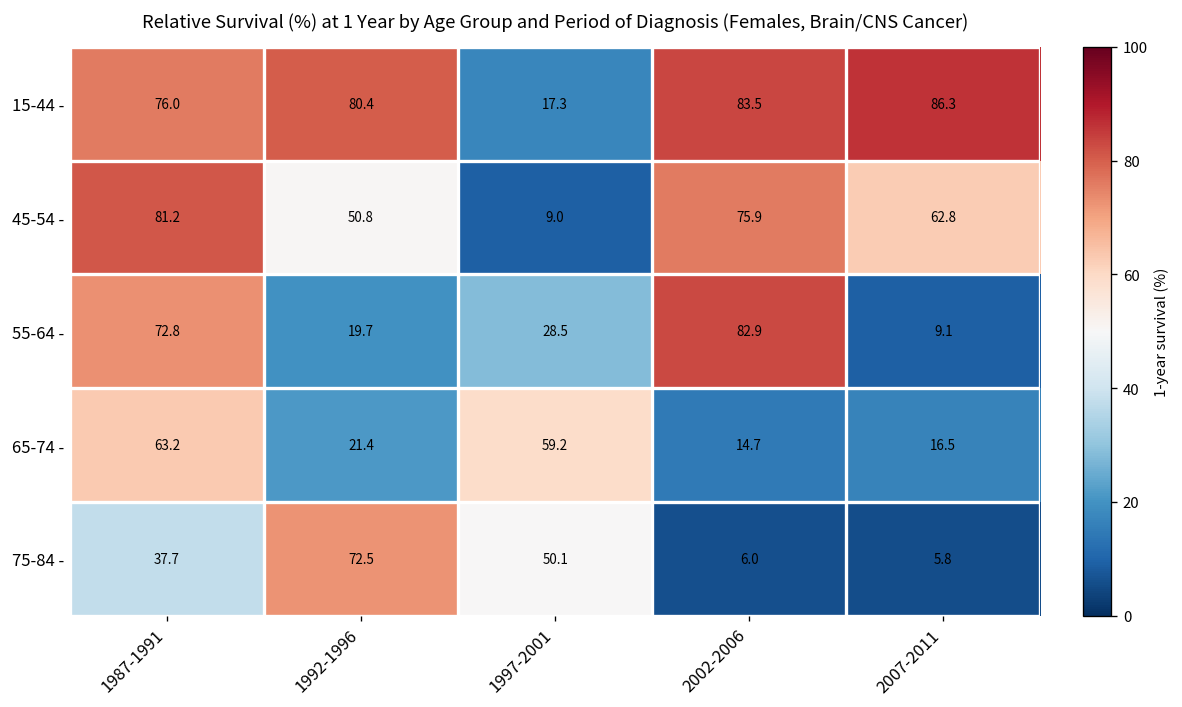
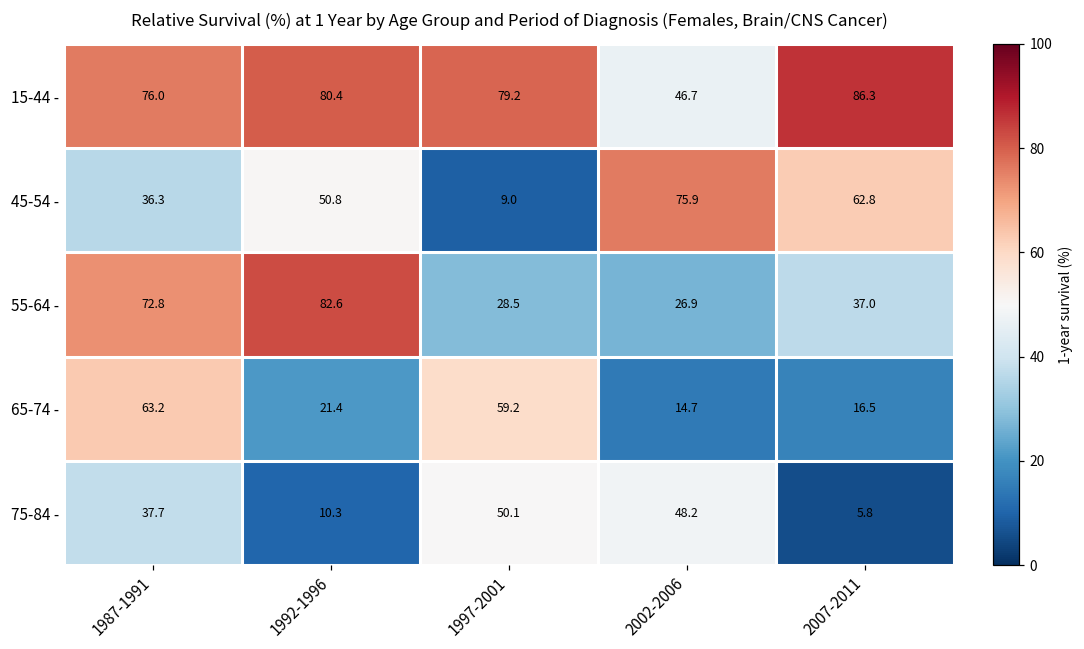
15-44 -, 1997-2001: 17.3 -> 79.2
15-44 -, 2002-2006: 83.5 -> 46.7
45-54 -, 1987-1991: 81.2 -> 36.3
55-64 -, 1992-1996: 19.7 -> 82.6
55-64 -, 2002-2006: 82.9 -> 26.9
55-64 -, 2007-2011: 9.1 -> 37.0
75-84 -, 1992-1996: 72.5 -> 10.3
75-84 -, 2002-2006: 6.0 -> 48.2
